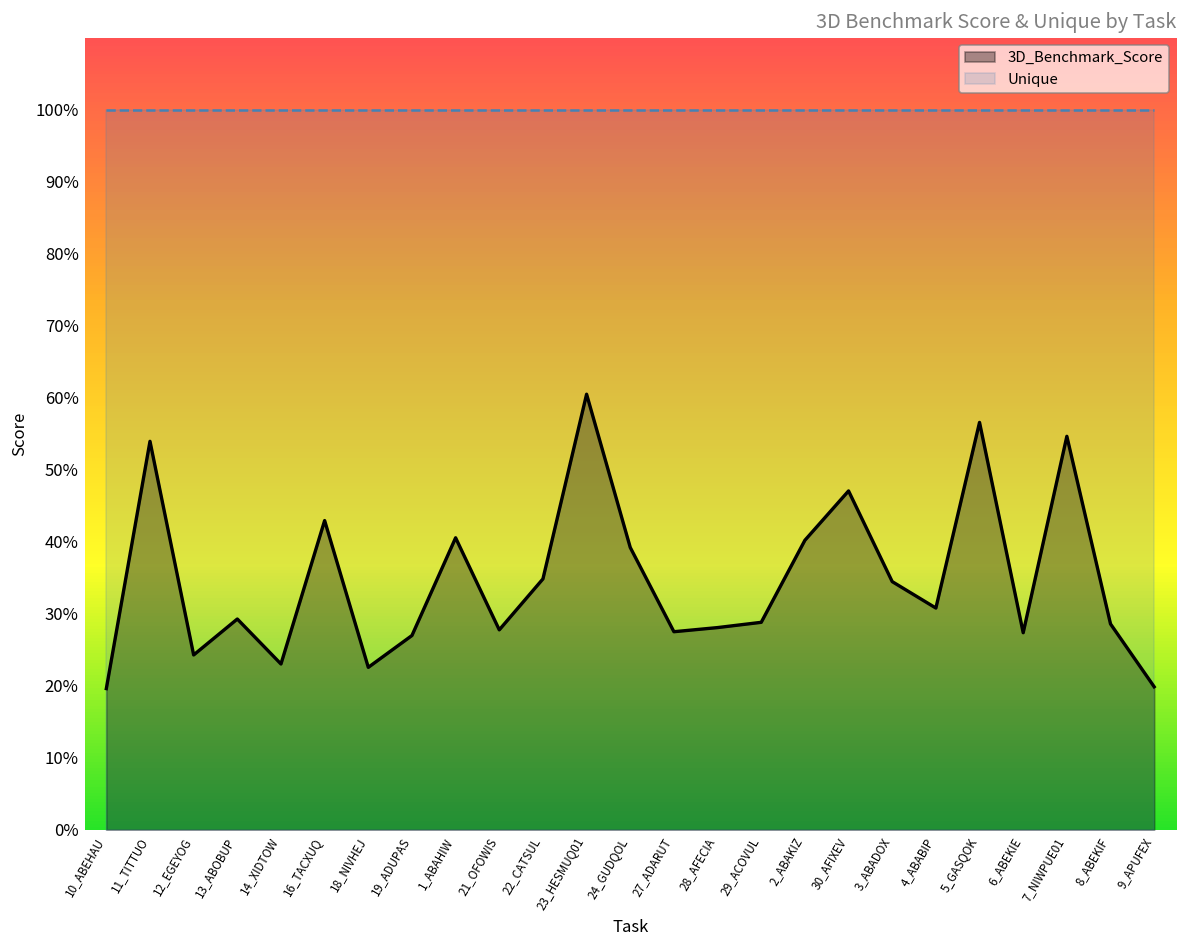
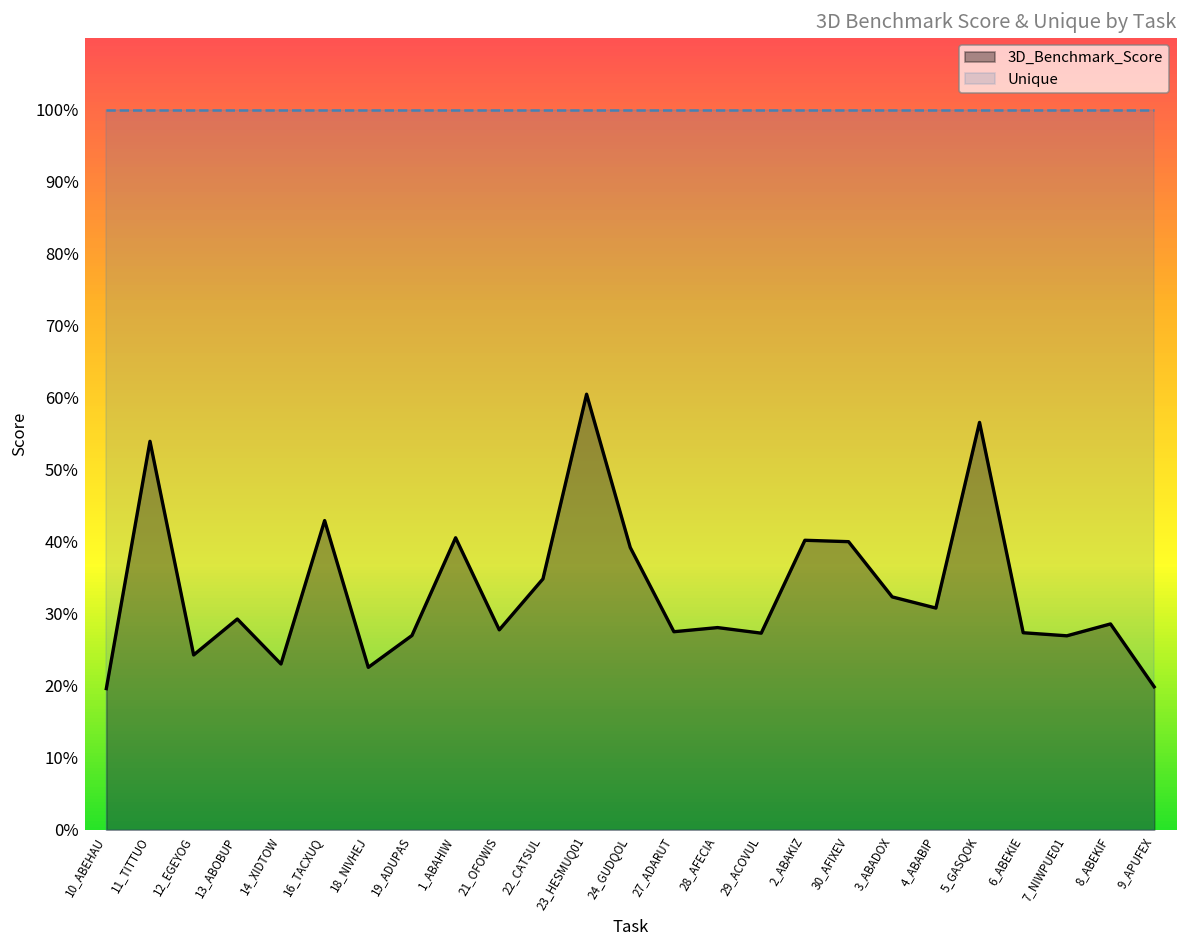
3D_Benchmark_Score, 29_ACOVUL: 29% -> 27%
3D_Benchmark_Score, 30_AFIXEV: 47% -> 40%
3D_Benchmark_Score, 3_ABADOX: 34% -> 32%
3D_Benchmark_Score, 7_NIWPUE01: 55% -> 27%
